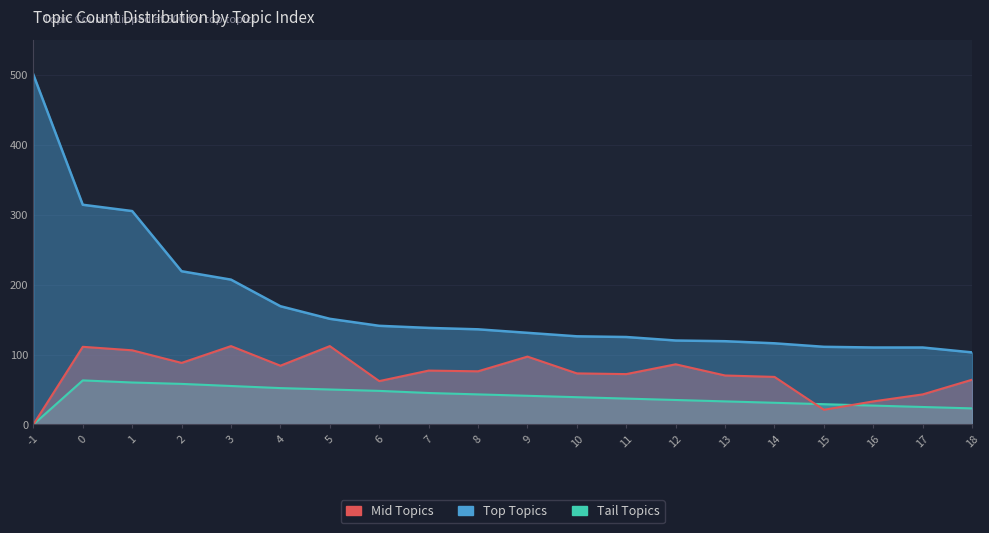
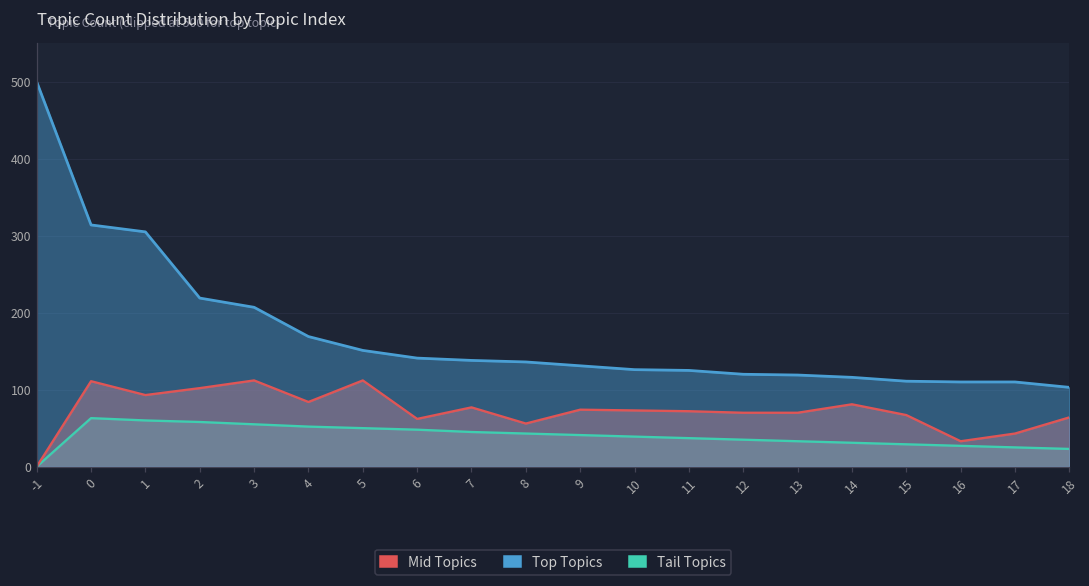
Mid Topics, 1: 110 -> 90
Mid Topics, 2: 90 -> 100
Mid Topics, 8: 80 -> 60
Mid Topics, 9: 100 -> 70
Mid Topics, 12: 90 -> 70
Mid Topics, 14: 70 -> 80
Mid Topics, 15: 20 -> 70
